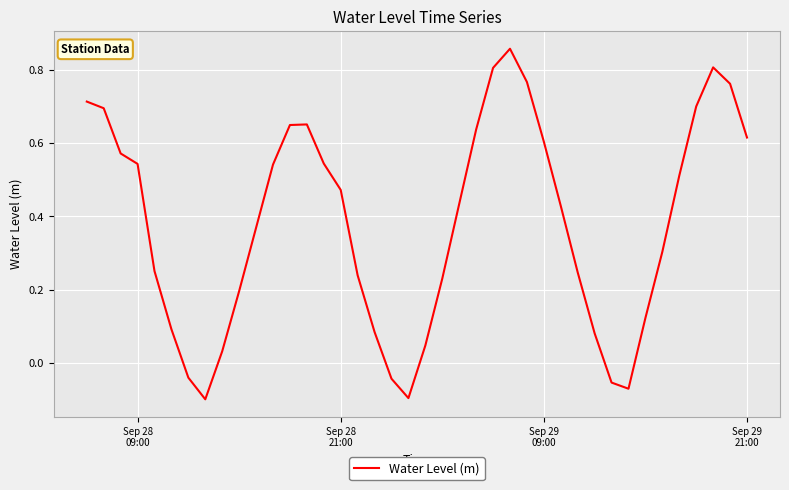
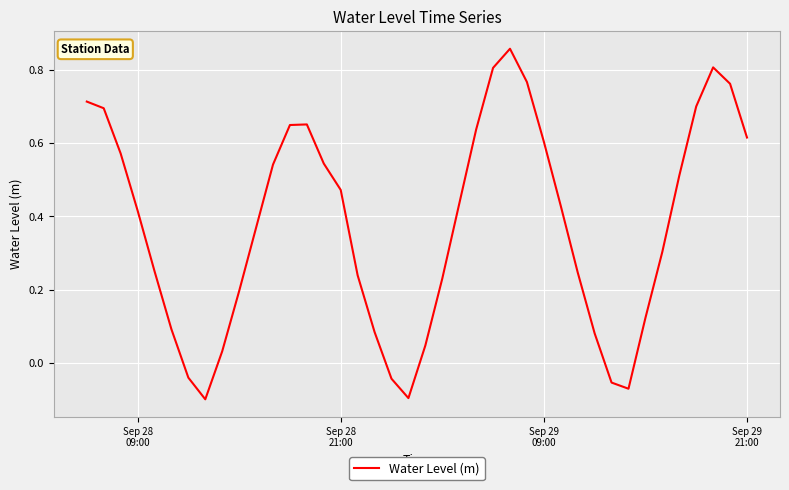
Sep 28 09:00: 0.54 -> 0.42
